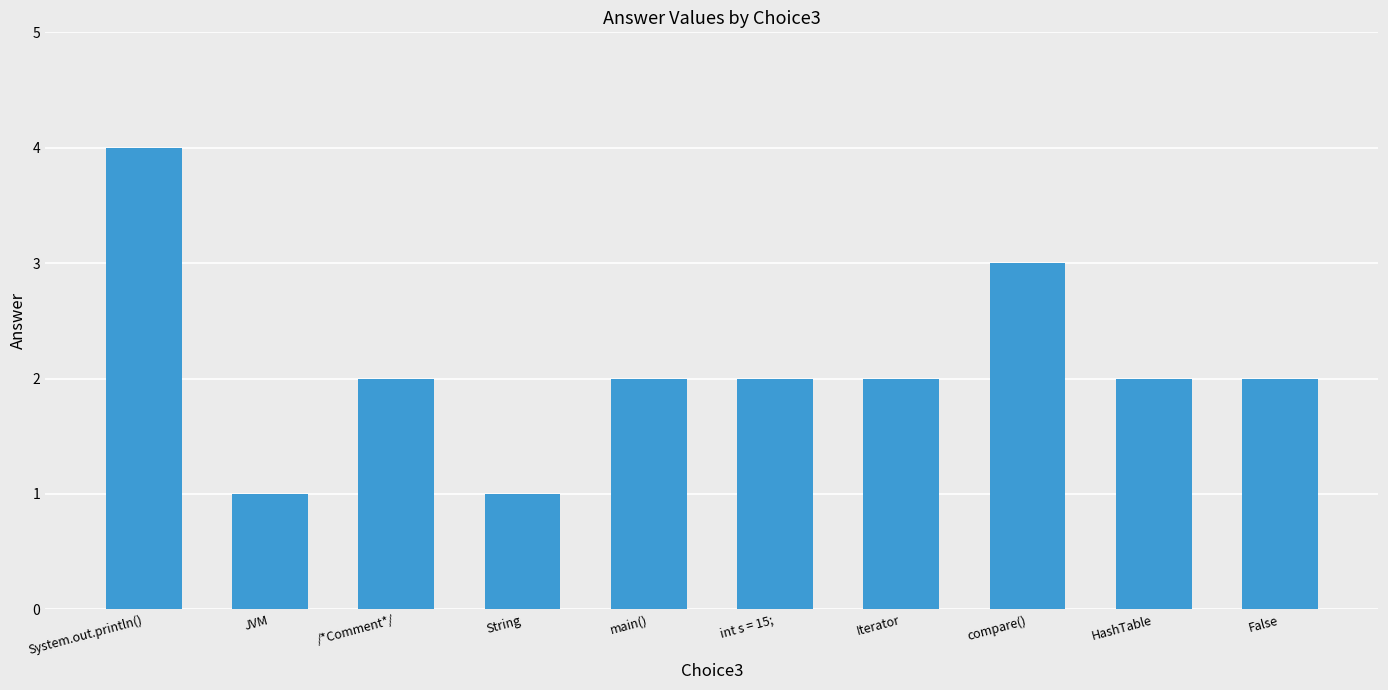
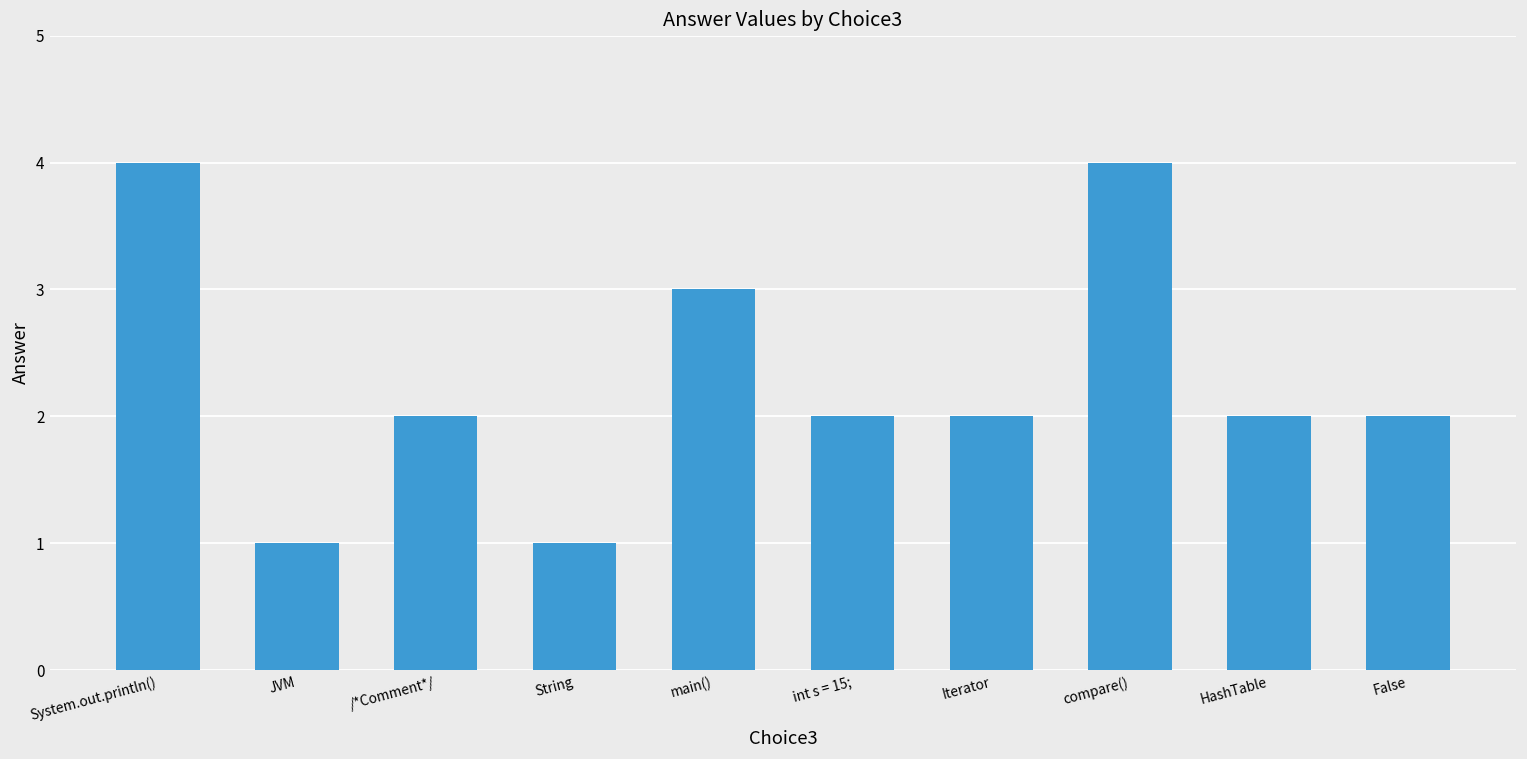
main(): 2 -> 3
compare(): 3 -> 4
